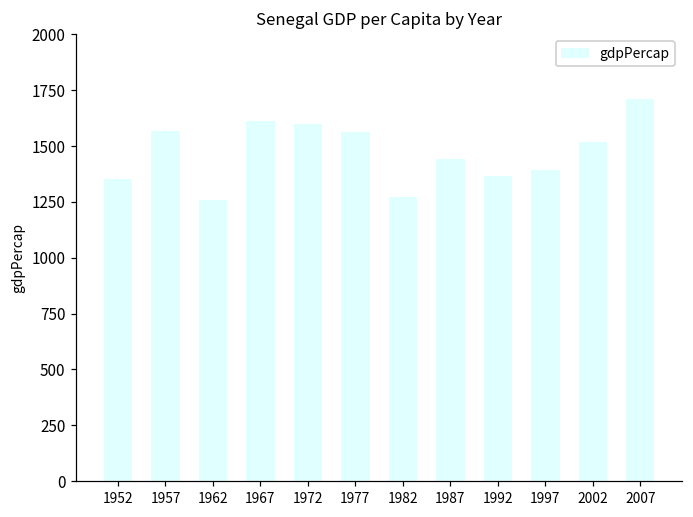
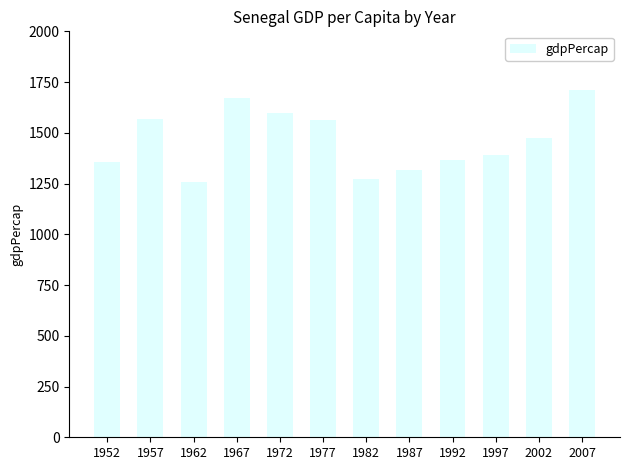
1967: 1610 -> 1670
1987: 1440 -> 1320
2002: 1520 -> 1480
